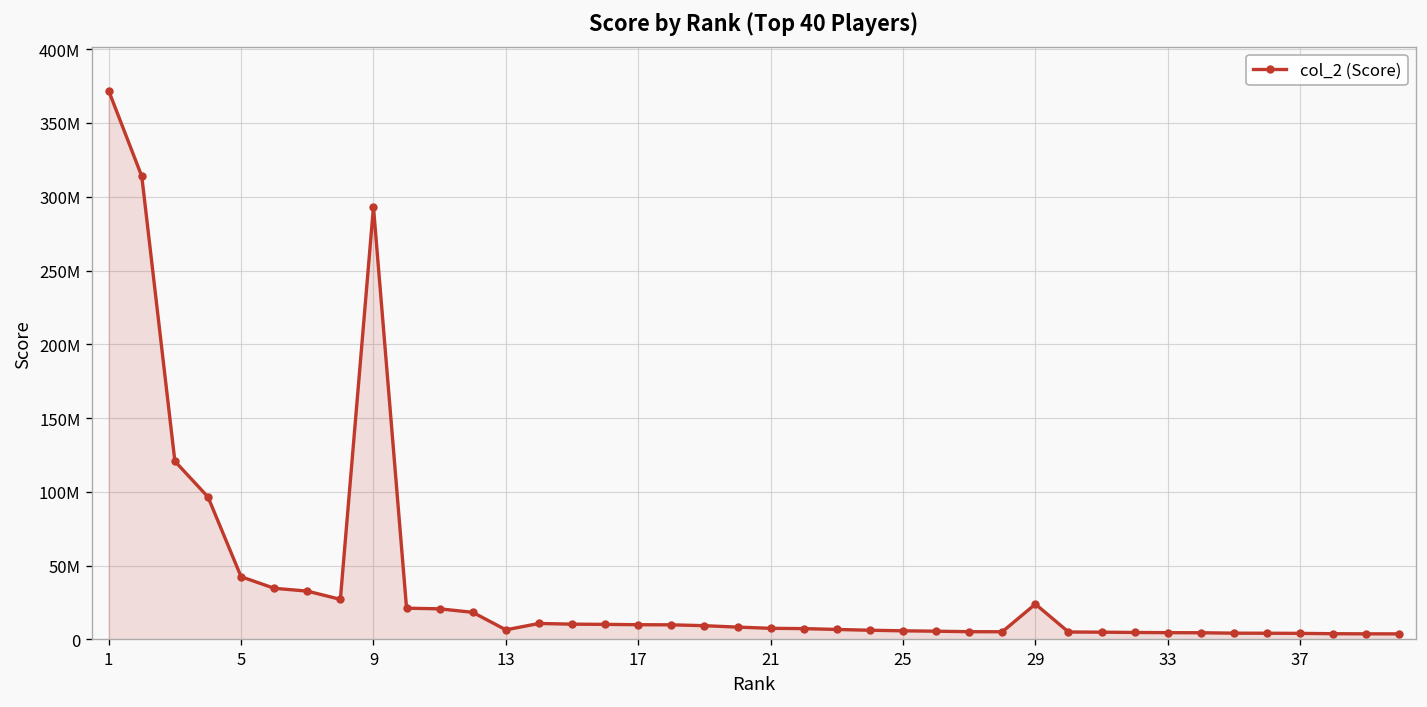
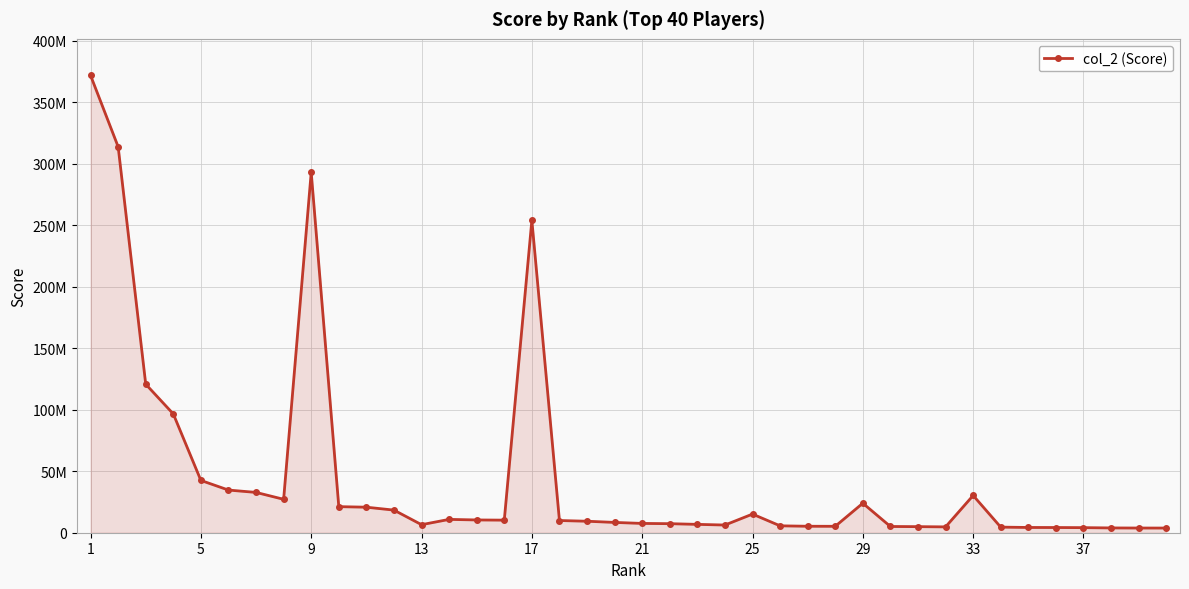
17: 10000000 -> 254000000
25: 6000000 -> 15000000
33: 5000000 -> 30000000
